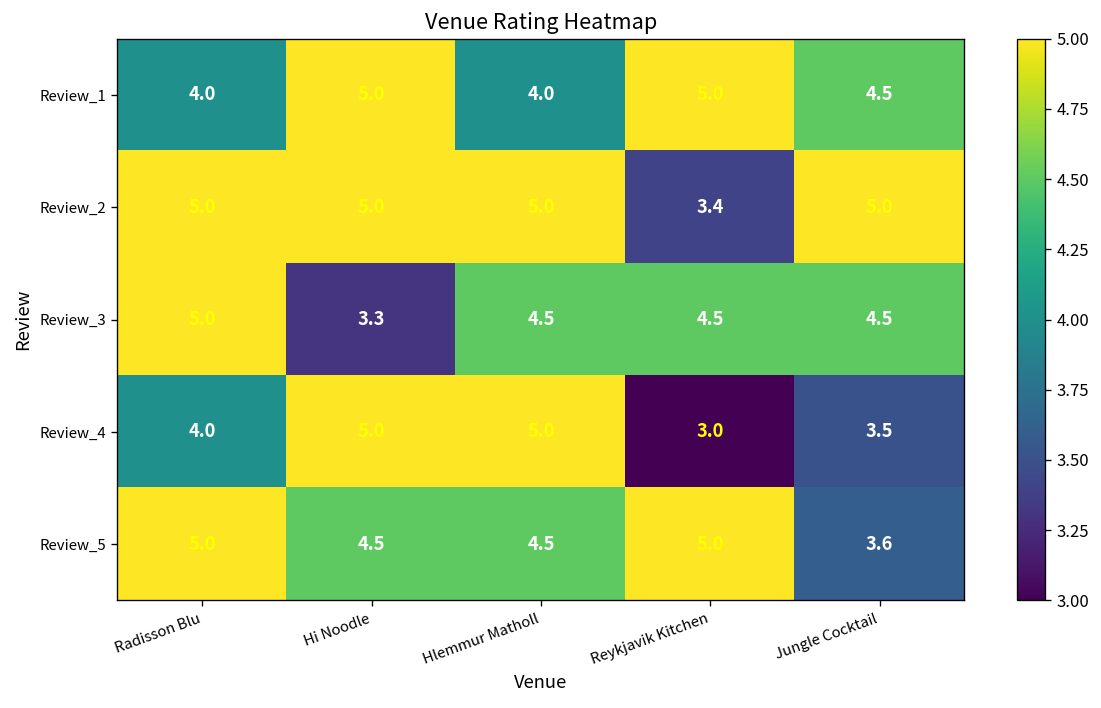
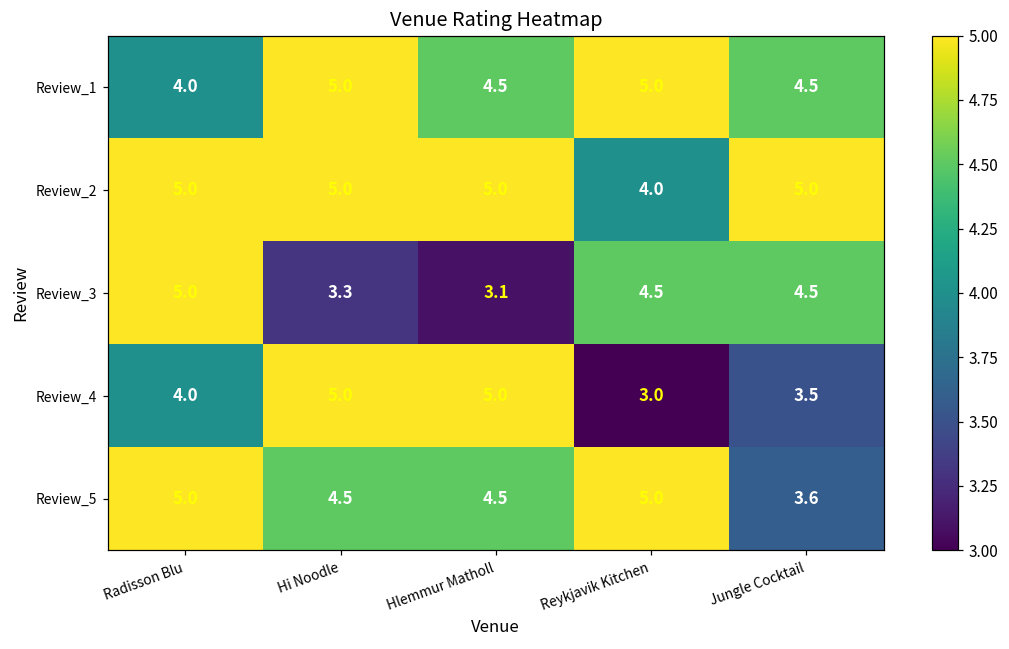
Review_1, Hlemmur Matholl: 4.0 -> 4.5
Review_2, Reykjavik Kitchen: 3.4 -> 4.0
Review_3, Hlemmur Matholl: 4.5 -> 3.1
